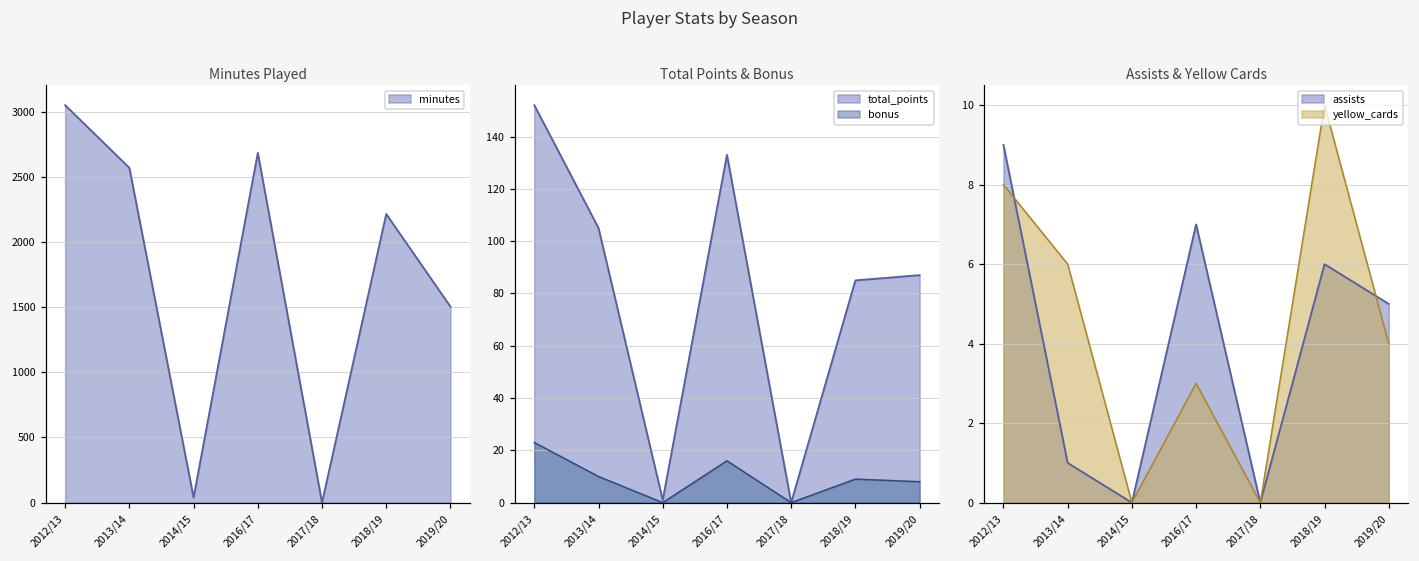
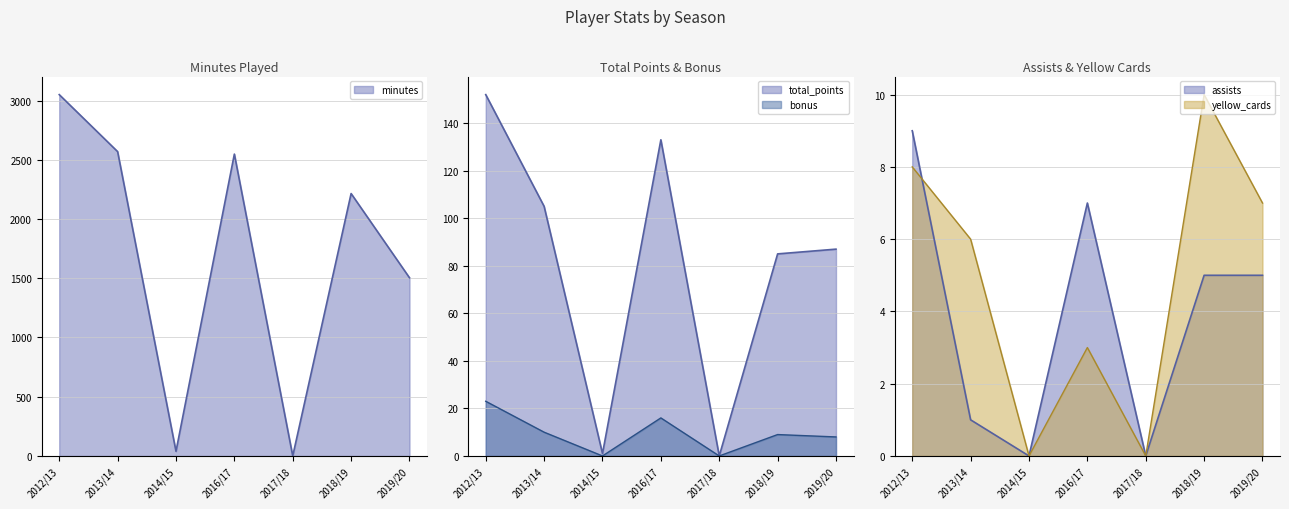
Minutes Played, 2016/17: 2680 -> 2550
Assists & Yellow Cards, assists, 2018/19: 6 -> 5
Assists & Yellow Cards, yellow_cards, 2019/20: 4 -> 7
